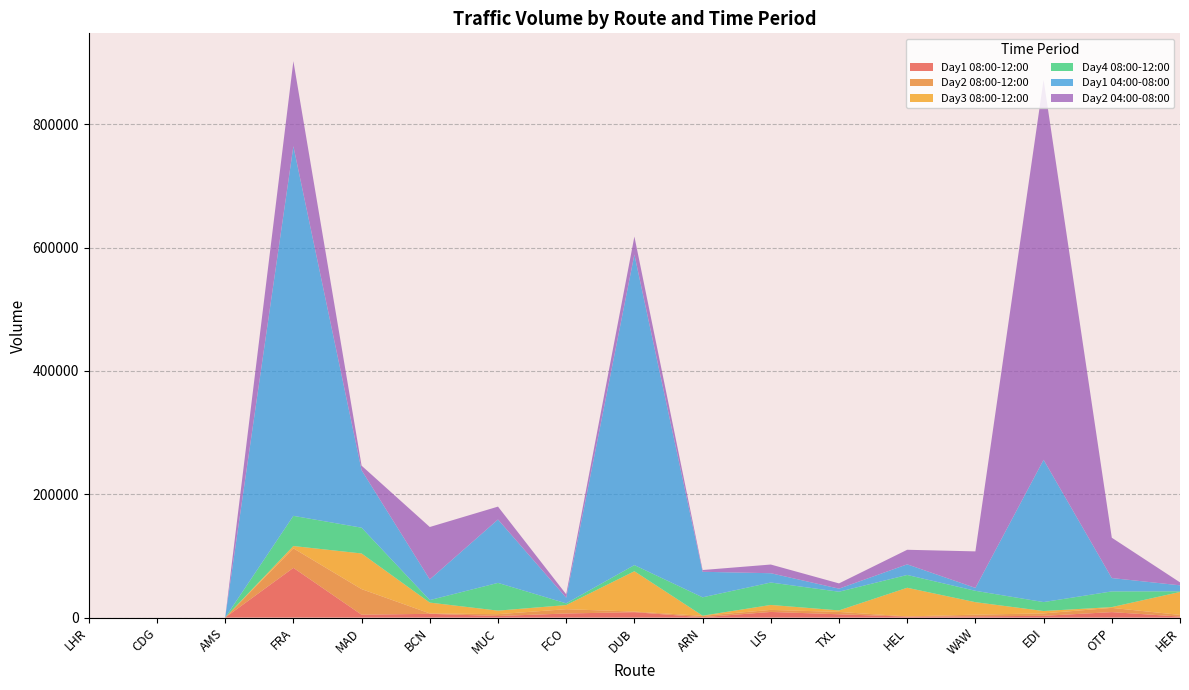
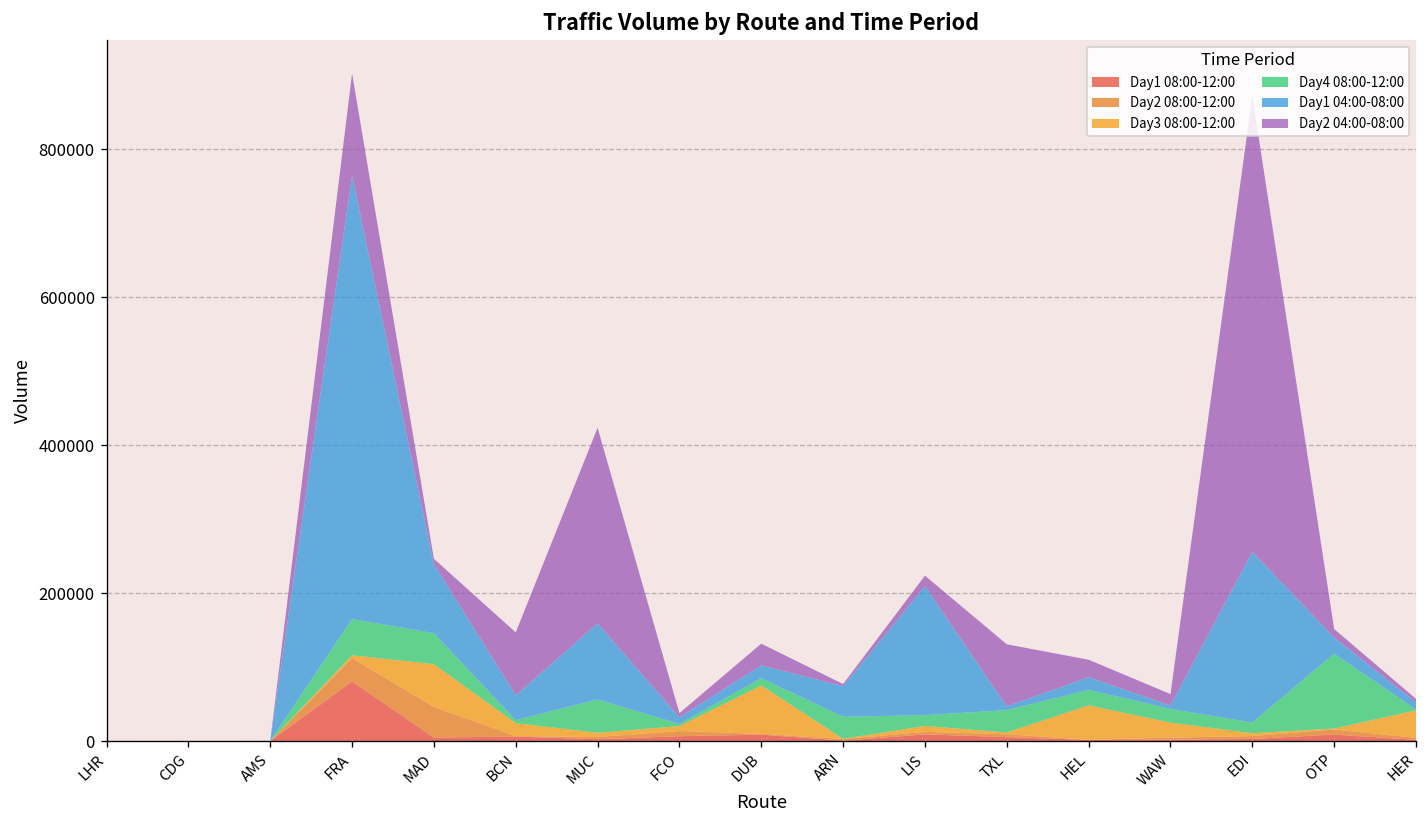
Day2 04:00-08:00, MUC: 20000 -> 260000
Day1 04:00-08:00, DUB: 500000 -> 20000
Day4 08:00-12:00, LIS: 40000 -> 10000
Day1 04:00-08:00, LIS: 20000 -> 170000
Day2 04:00-08:00, TXL: 10000 -> 80000
Day2 04:00-08:00, WAW: 60000 -> 20000
Day4 08:00-12:00, OTP: 30000 -> 100000
Day2 04:00-08:00, OTP: 70000 -> 10000
